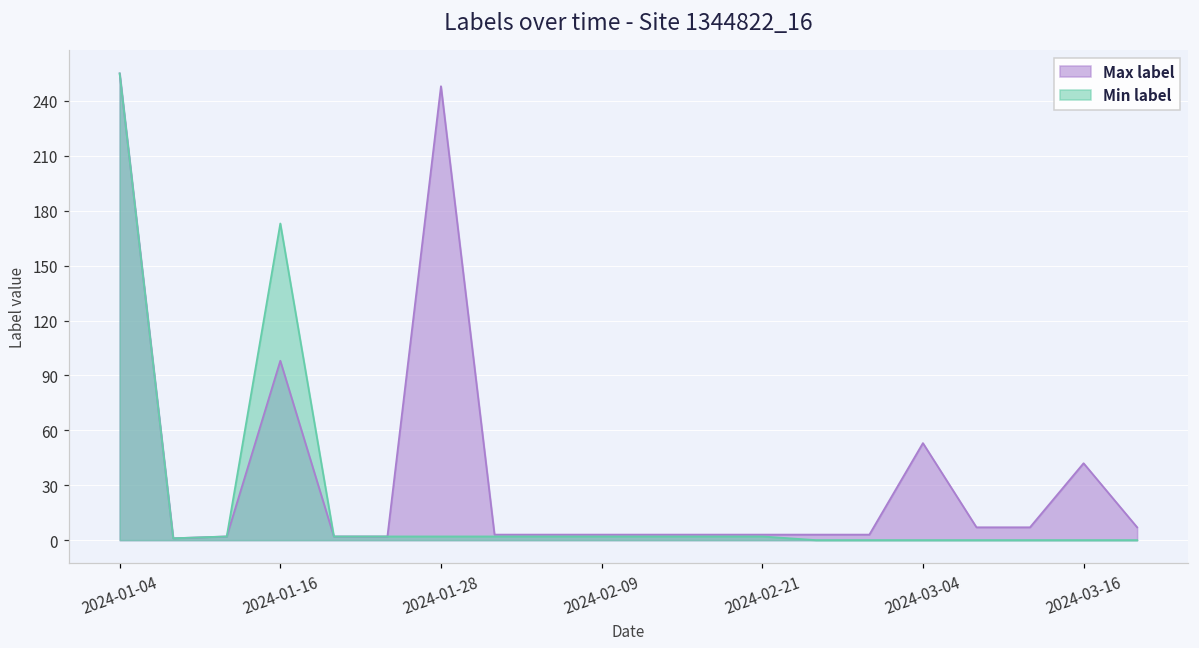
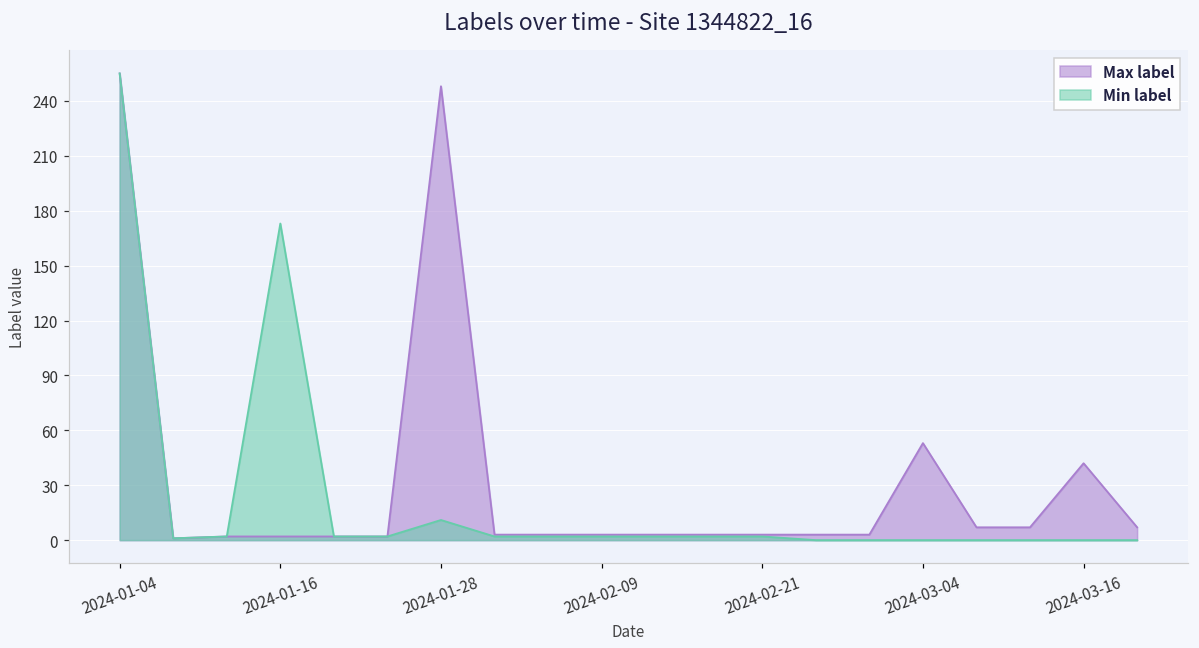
Max label, 2024-01-16: 98 -> 2
Min label, 2024-01-28: 2 -> 11
